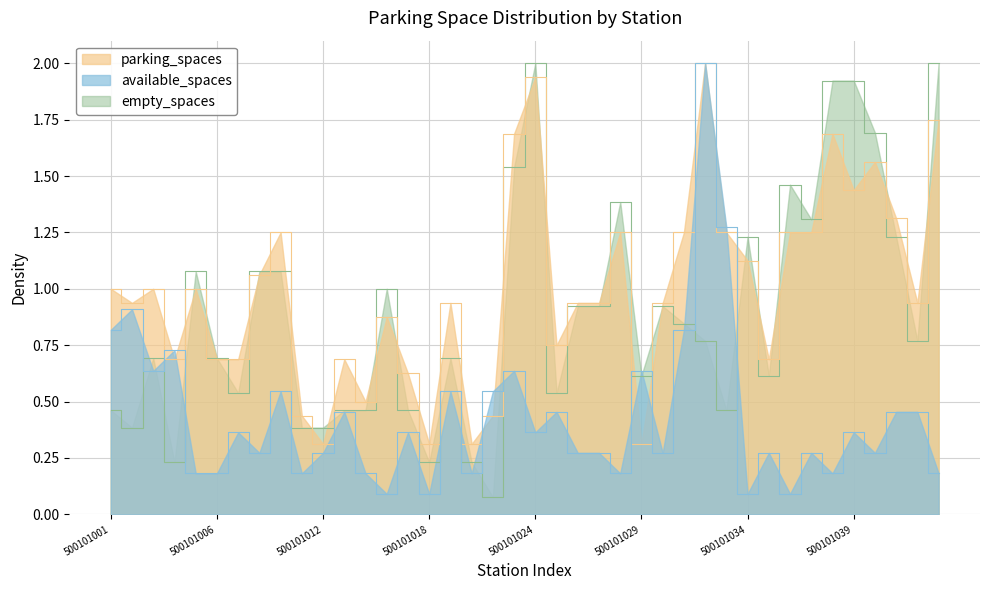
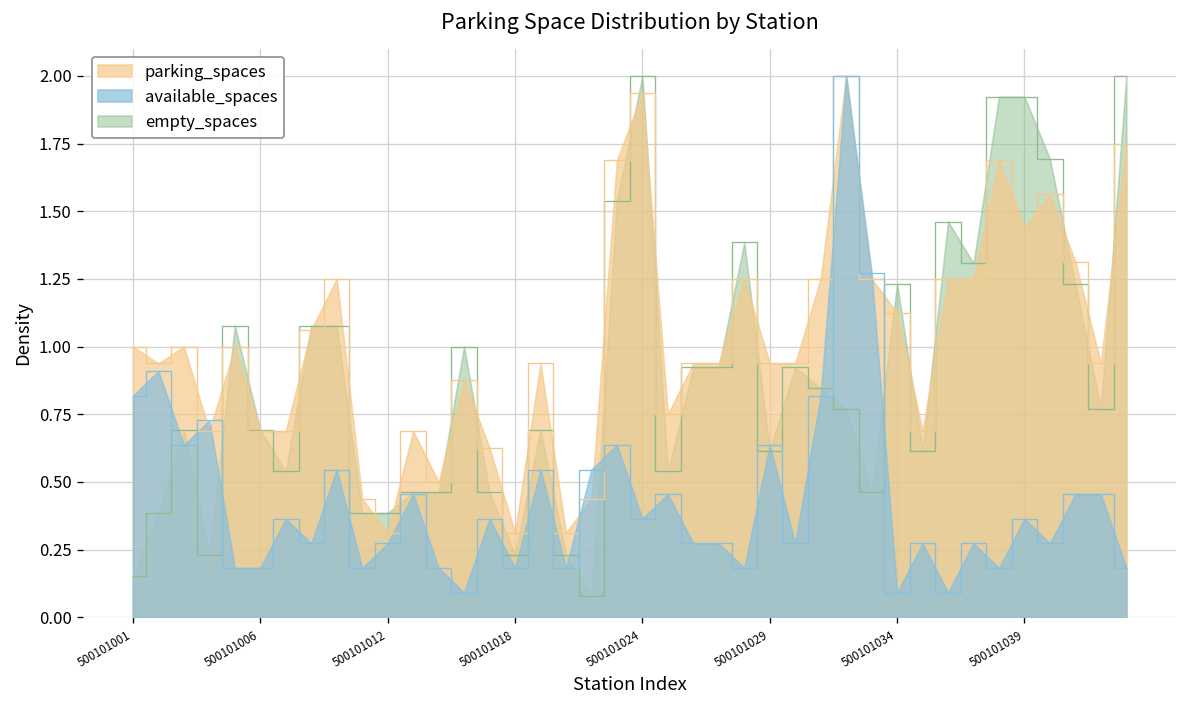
empty_spaces, 500101001: 0.46 -> 0.15
available_spaces, 500101018: 0.09 -> 0.18
parking_spaces, 500101029: 0.31 -> 0.94
